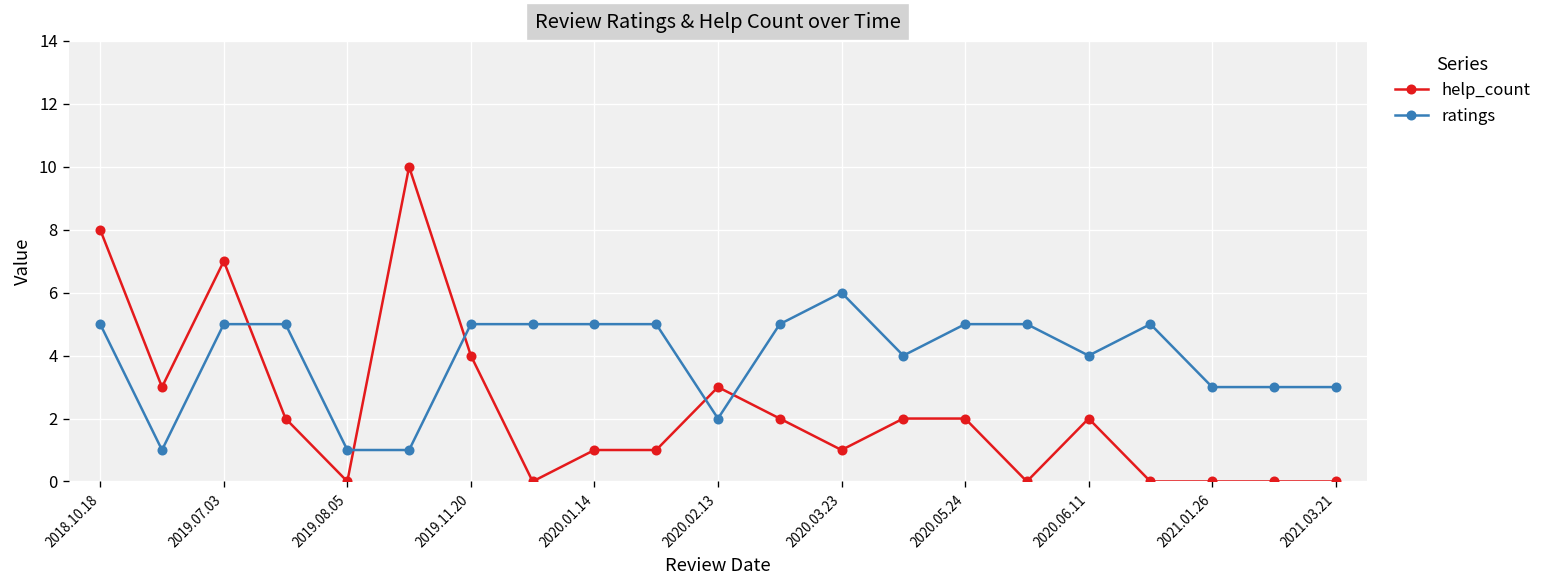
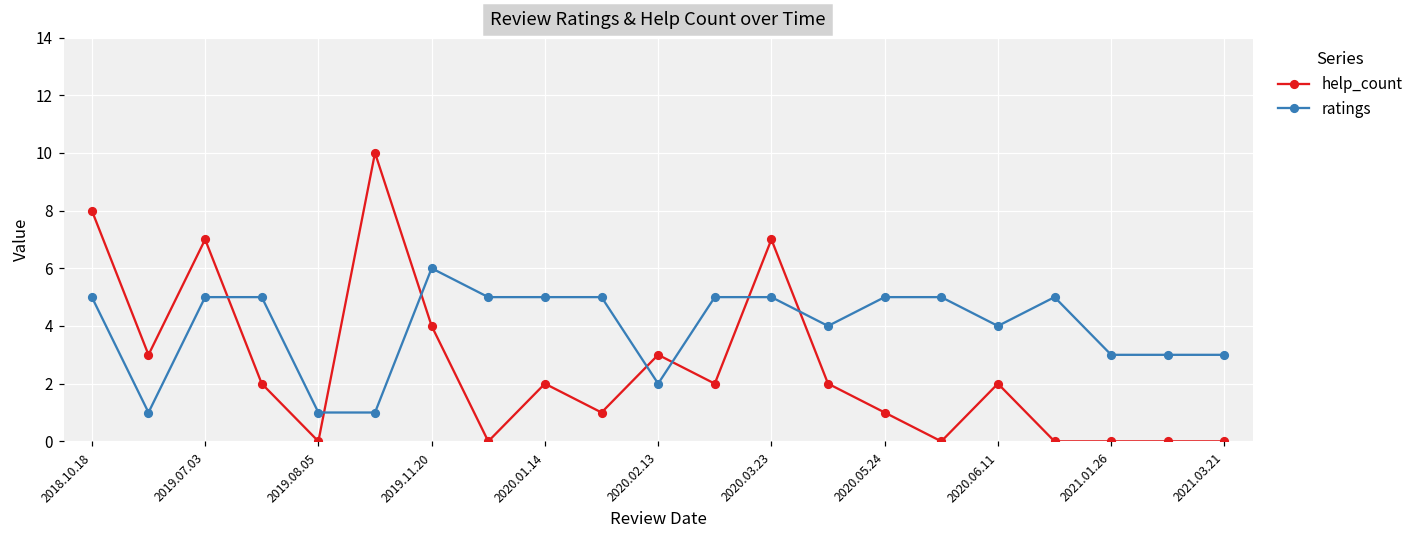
ratings, 2019.11.20: 5 -> 6
help_count, 2020.01.14: 1 -> 2
help_count, 2020.03.23: 1 -> 7
ratings, 2020.03.23: 6 -> 5
help_count, 2020.05.24: 2 -> 1
